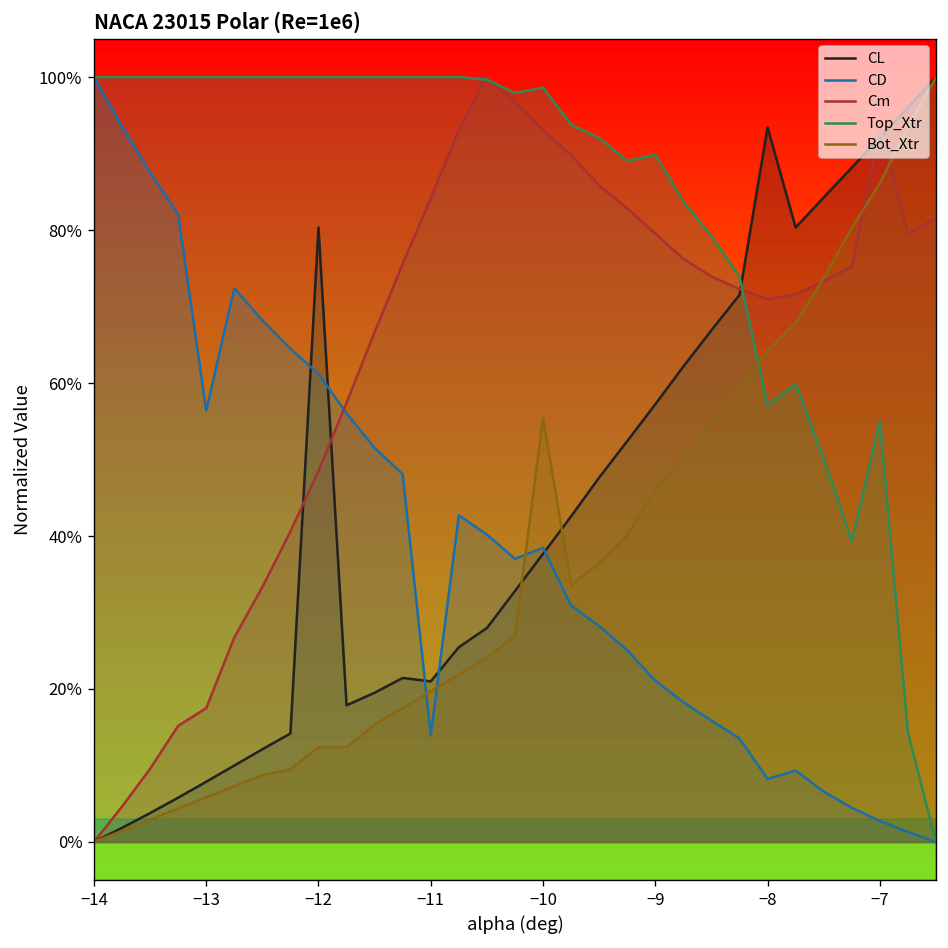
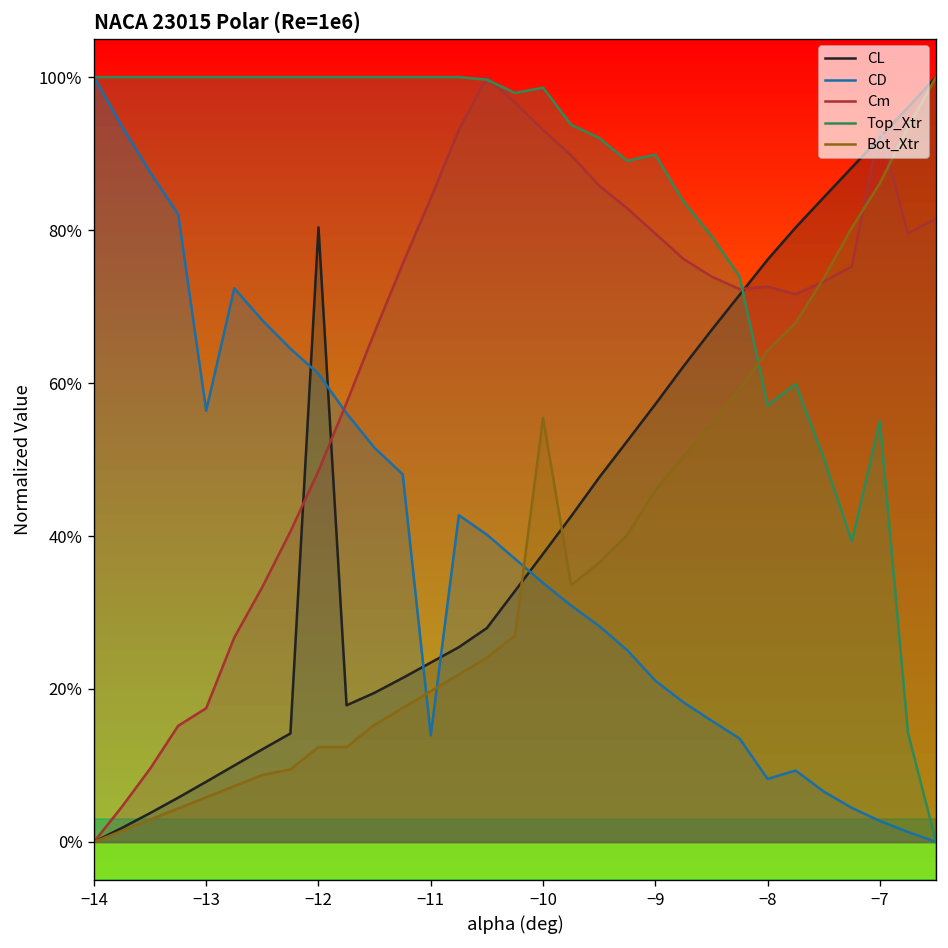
CL, −11: 21% -> 23%
CD, −10: 38% -> 34%
CL, −8: 93% -> 76%
Cm, −8: 71% -> 73%
